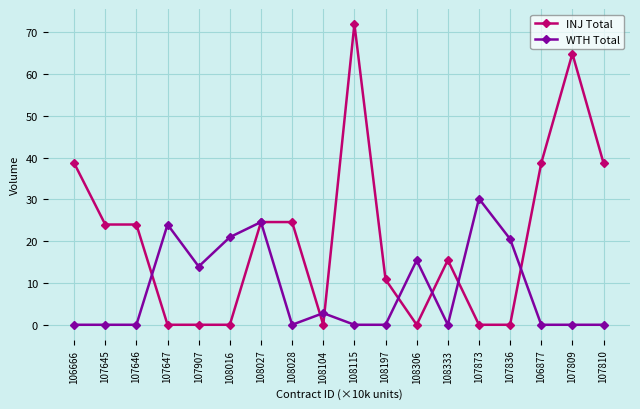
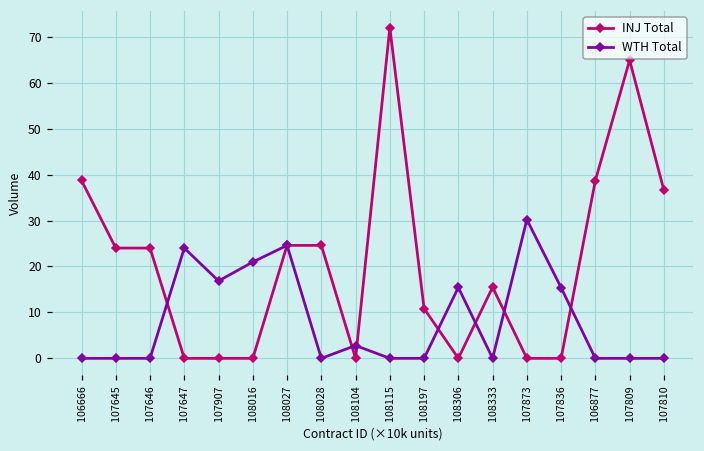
WTH Total, 107907: 14 -> 17
WTH Total, 107836: 21 -> 15
INJ Total, 107810: 39 -> 37
